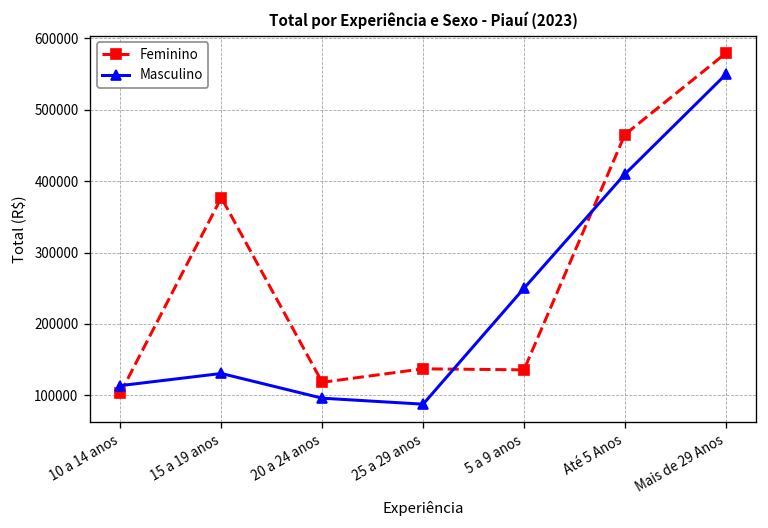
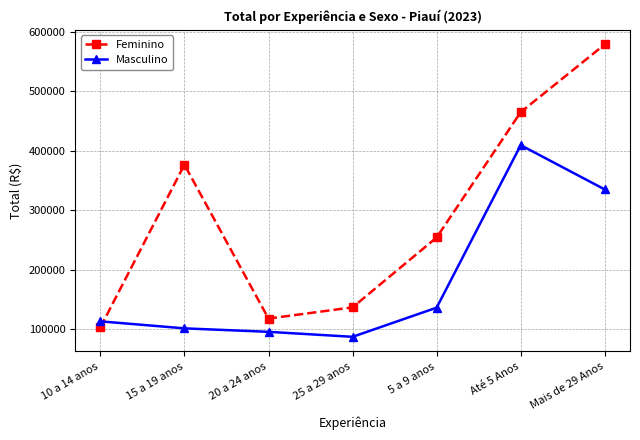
Masculino, 15 a 19 anos: 130000 -> 100000
Feminino, 5 a 9 anos: 140000 -> 250000
Masculino, 5 a 9 anos: 250000 -> 140000
Masculino, Mais de 29 Anos: 550000 -> 340000
